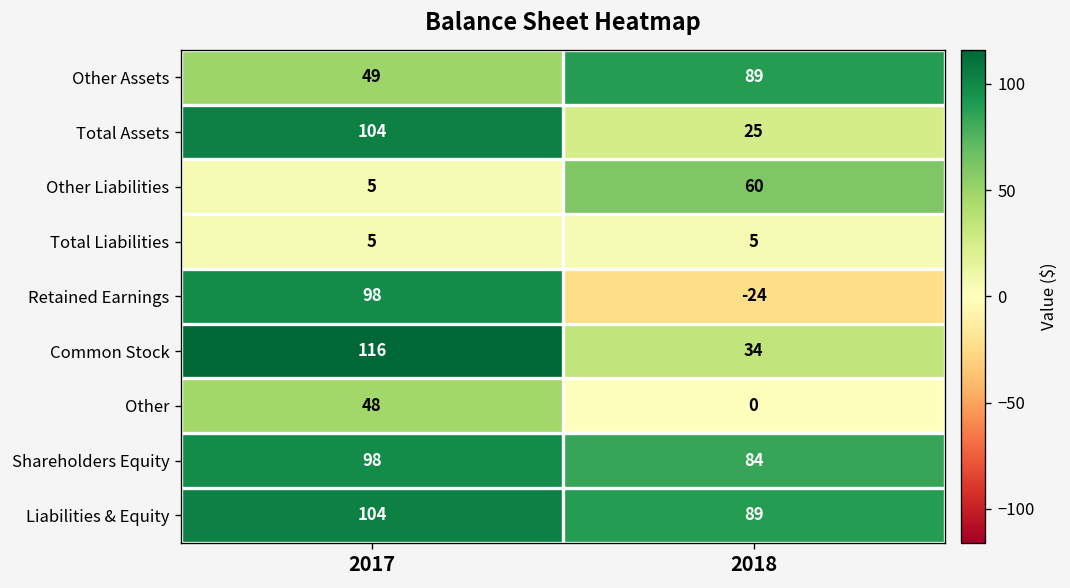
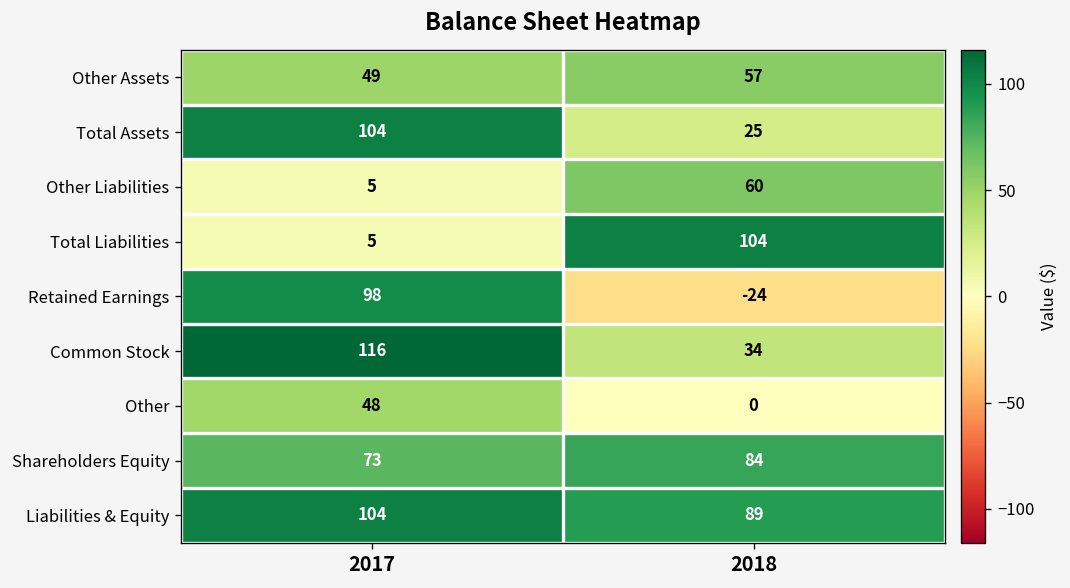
Other Assets, 2018: 89 -> 57
Total Liabilities, 2018: 5 -> 104
Shareholders Equity, 2017: 98 -> 73
